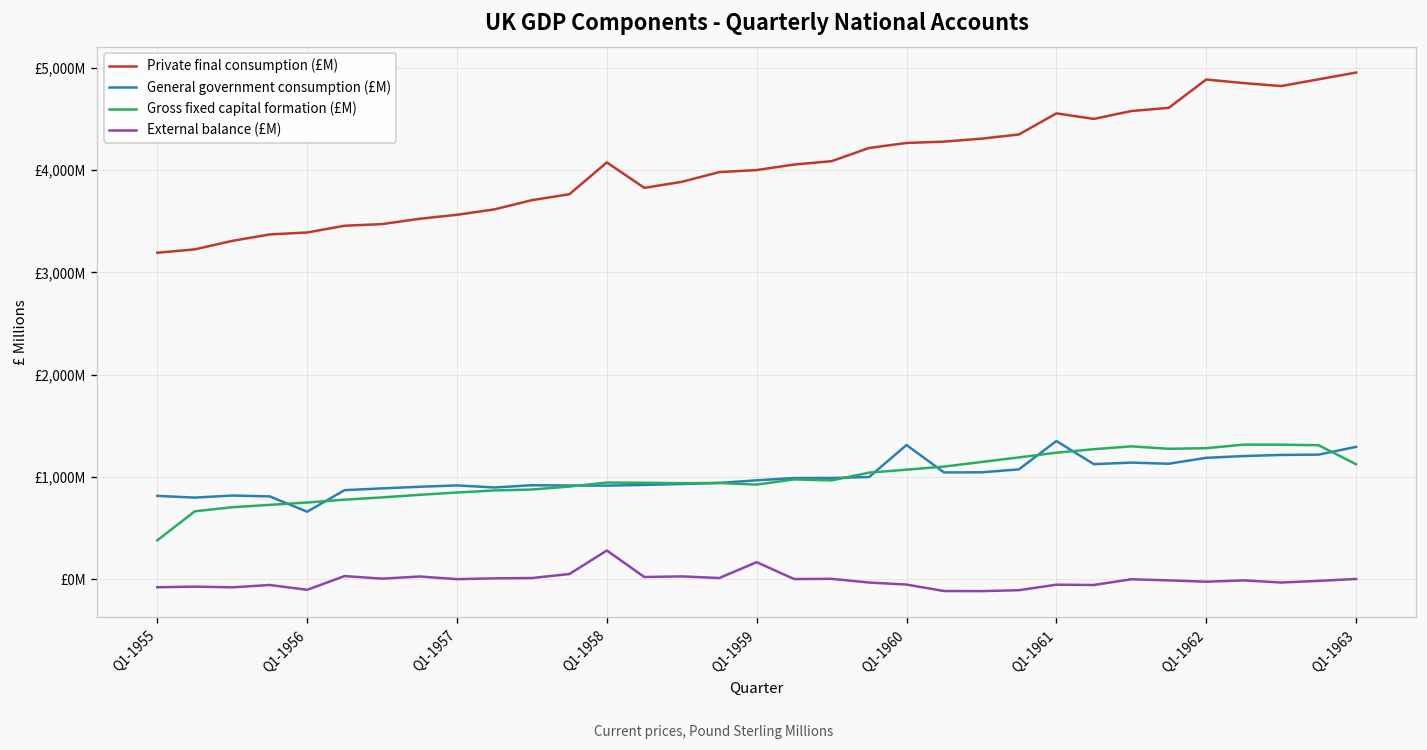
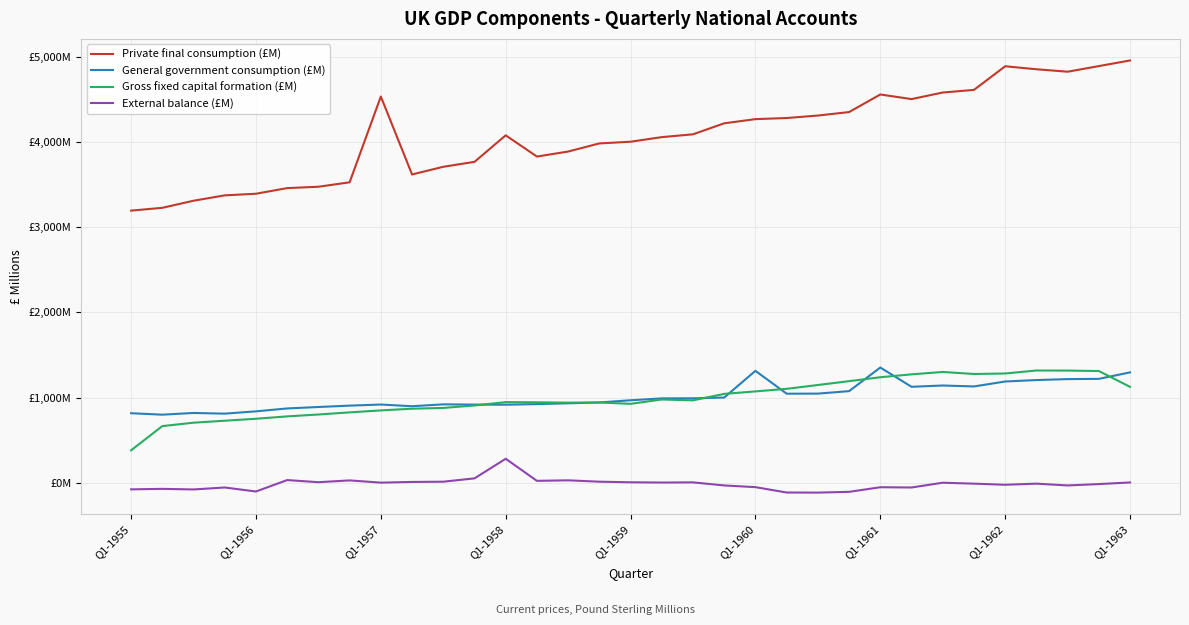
General government consumption (£M), Q1-1956: £700,000,000 -> £800,000,000
Private final consumption (£M), Q1-1957: £3,600,000,000 -> £4,500,000,000
External balance (£M), Q1-1959: £200,000,000 -> £0
